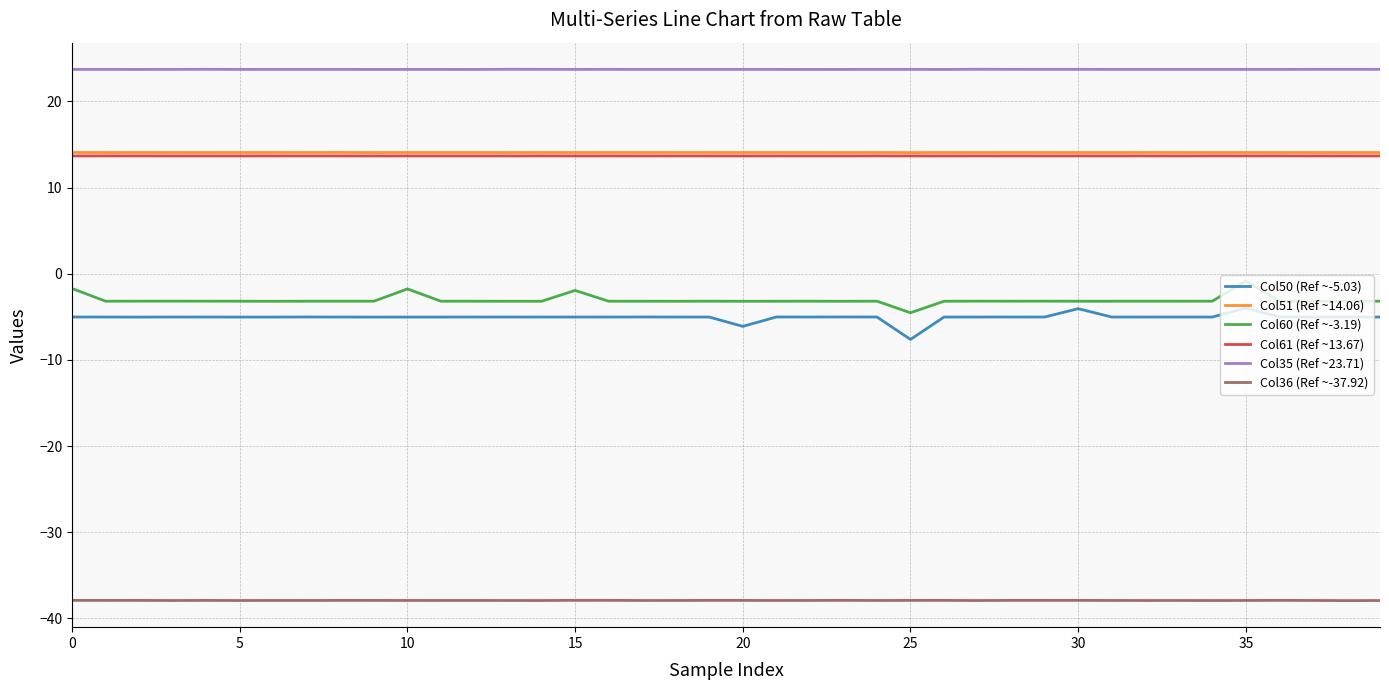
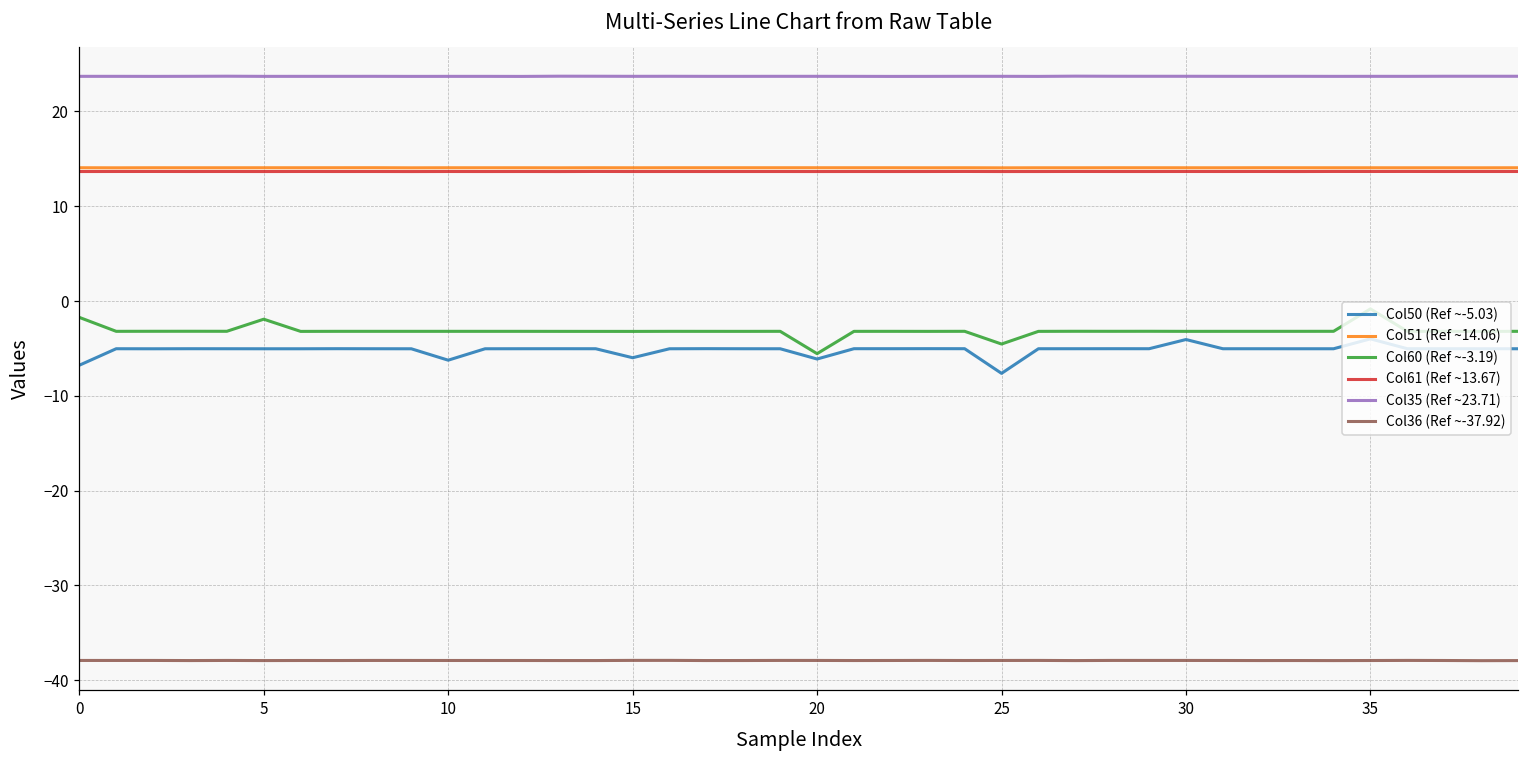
Col50 (Ref ~-5.03), 0: -5 -> -7
Col60 (Ref ~-3.19), 5: -3 -> -2
Col50 (Ref ~-5.03), 10: -5 -> -6
Col60 (Ref ~-3.19), 10: -2 -> -3
Col50 (Ref ~-5.03), 15: -5 -> -6
Col60 (Ref ~-3.19), 15: -2 -> -3
Col60 (Ref ~-3.19), 20: -3 -> -6
